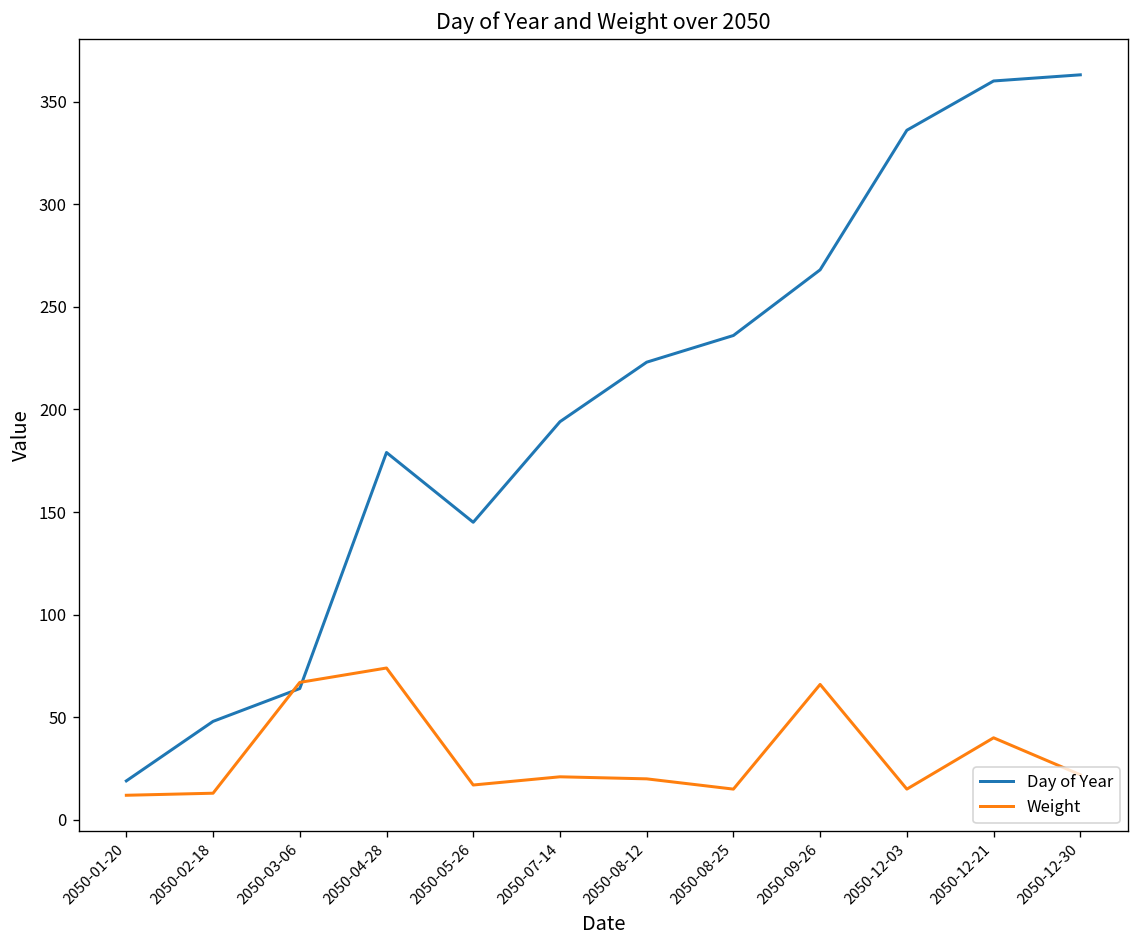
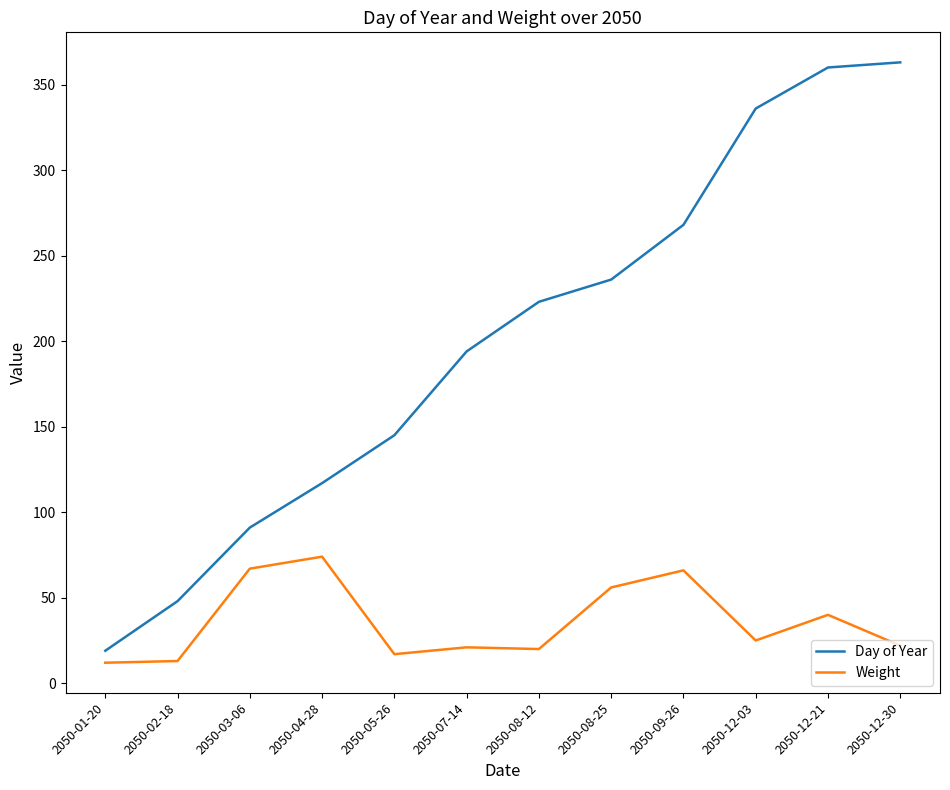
Day of Year, 2050-03-06: 64 -> 91
Day of Year, 2050-04-28: 179 -> 117
Weight, 2050-08-25: 15 -> 56
Weight, 2050-12-03: 15 -> 25
